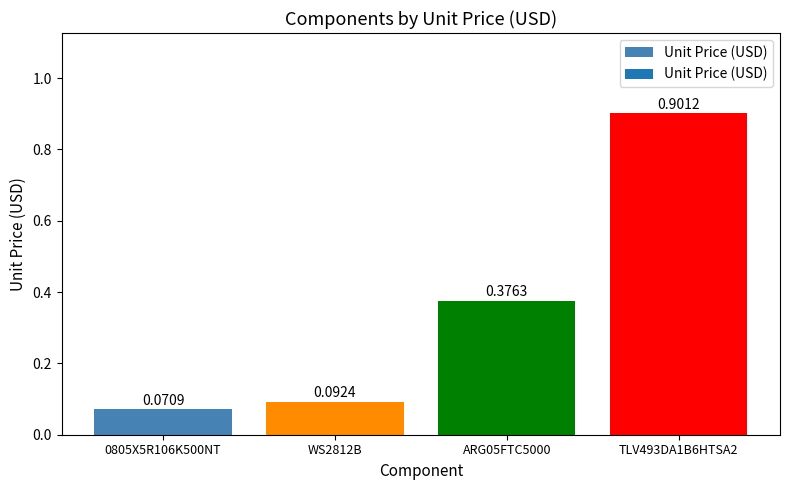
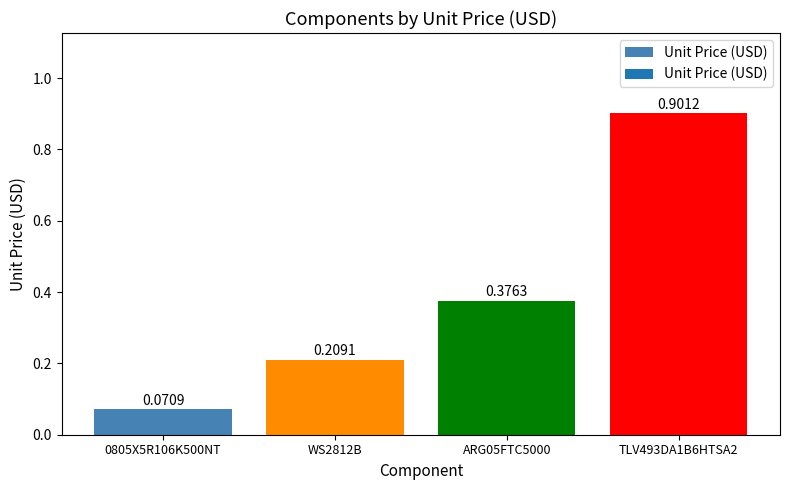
WS2812B: 0.0924 -> 0.2091
